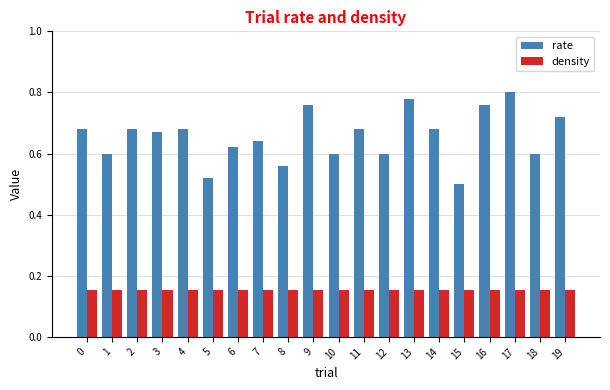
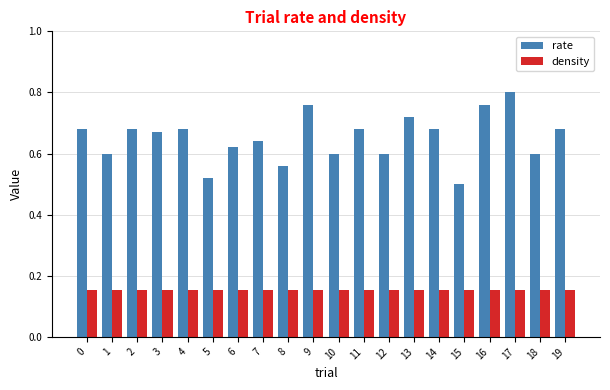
rate, 13: 0.78 -> 0.72
rate, 19: 0.72 -> 0.68
